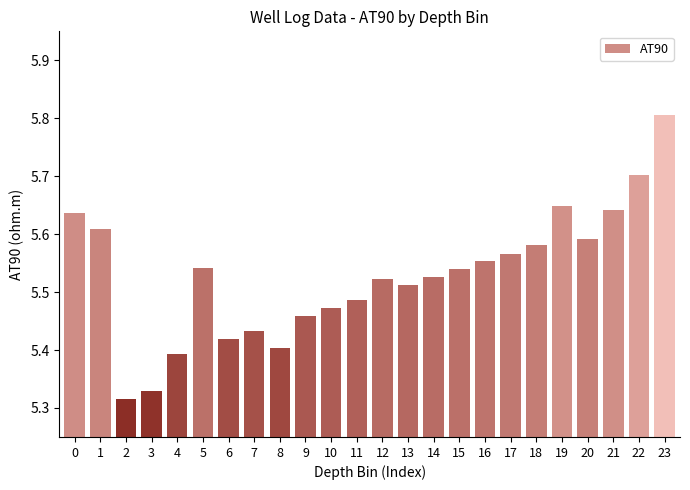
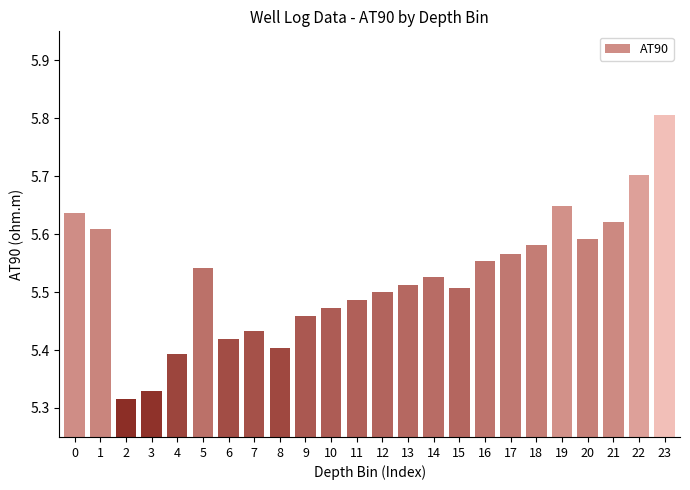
12: 5.52 -> 5.50
15: 5.54 -> 5.51
21: 5.64 -> 5.62
